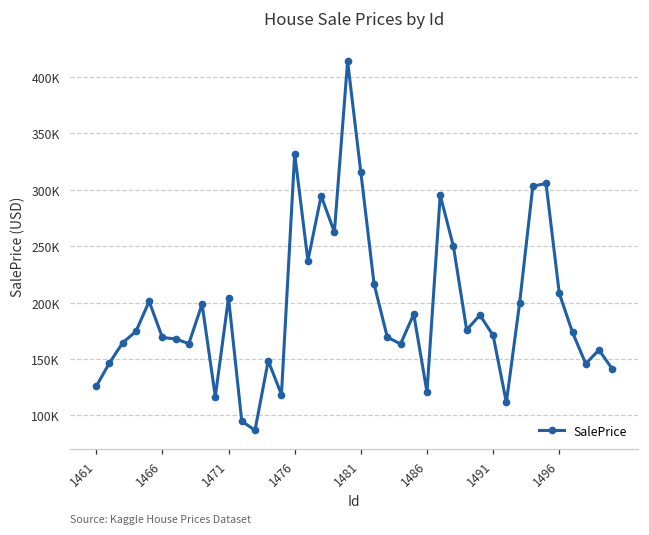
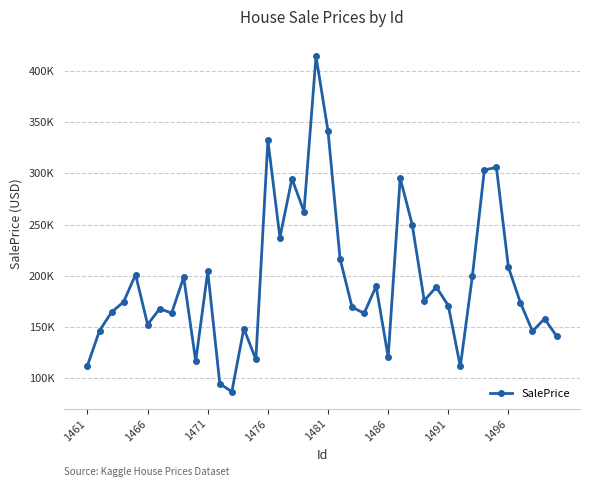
1461: 126000 -> 113000
1466: 169000 -> 152000
1481: 316000 -> 341000
